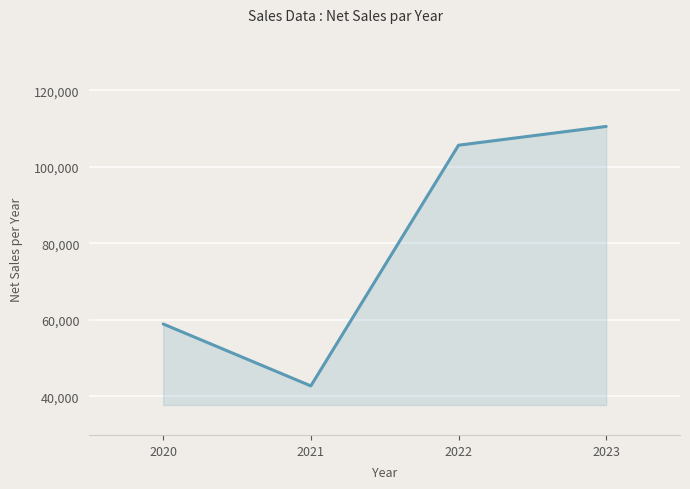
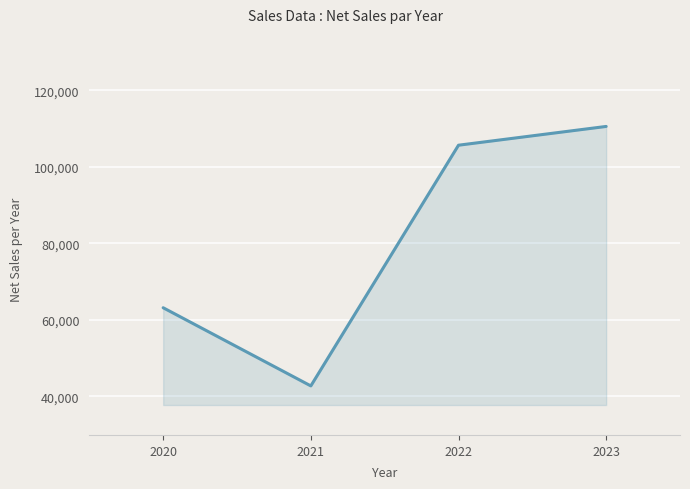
2020: 59,000 -> 63,000
